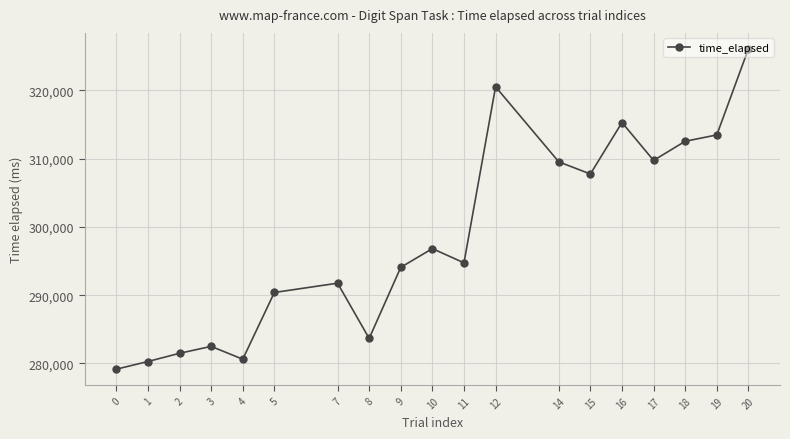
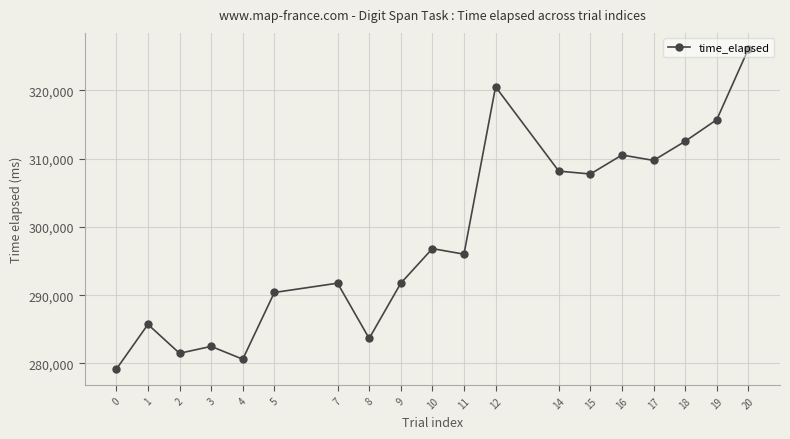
1: 280,000 -> 286,000
9: 294,000 -> 292,000
11: 295,000 -> 296,000
14: 310,000 -> 308,000
16: 315,000 -> 311,000
19: 313,000 -> 316,000
